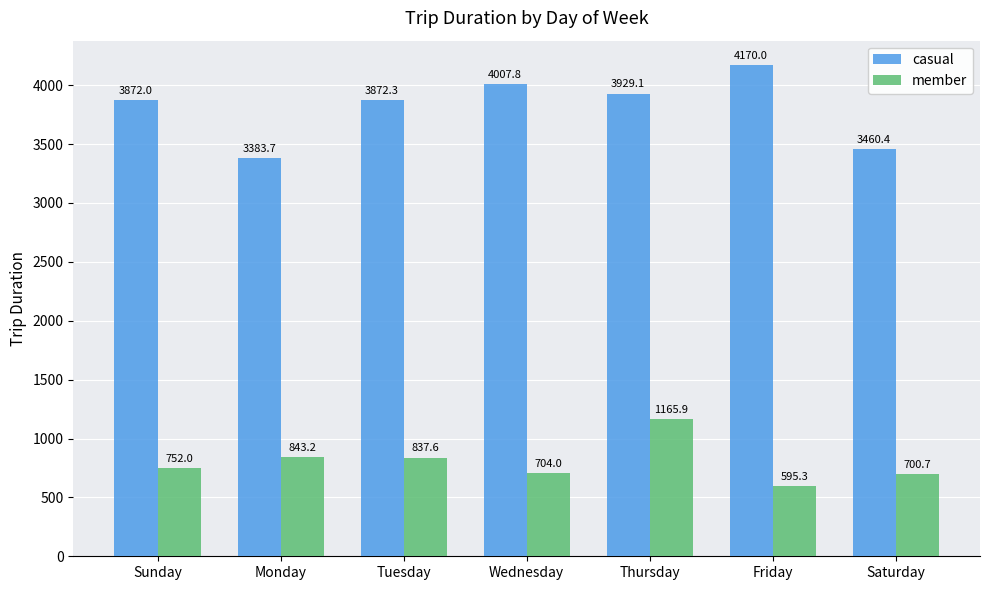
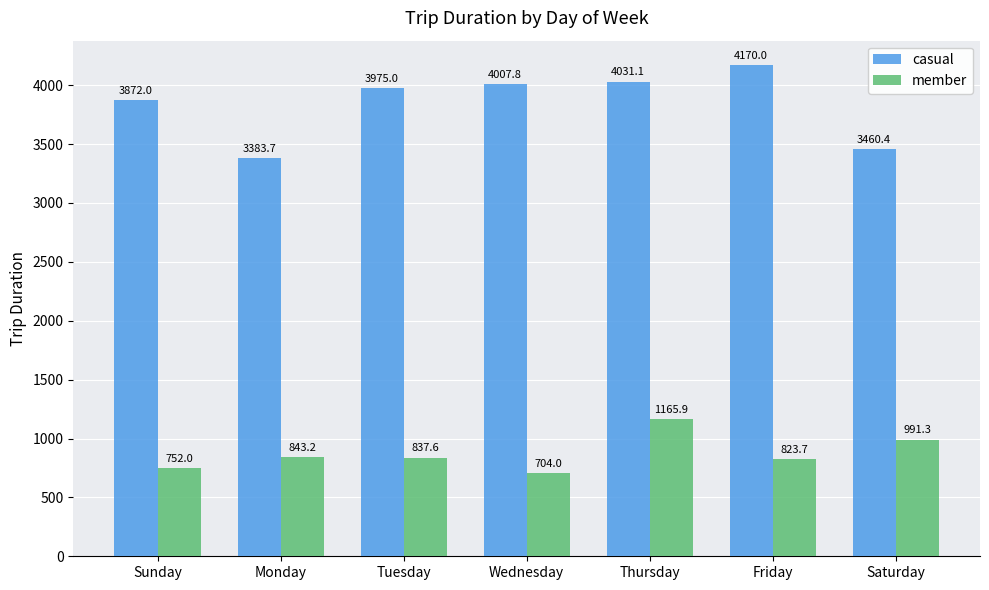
casual, Tuesday: 3872.3 -> 3975.0
casual, Thursday: 3929.1 -> 4031.1
member, Friday: 595.3 -> 823.7
member, Saturday: 700.7 -> 991.3
